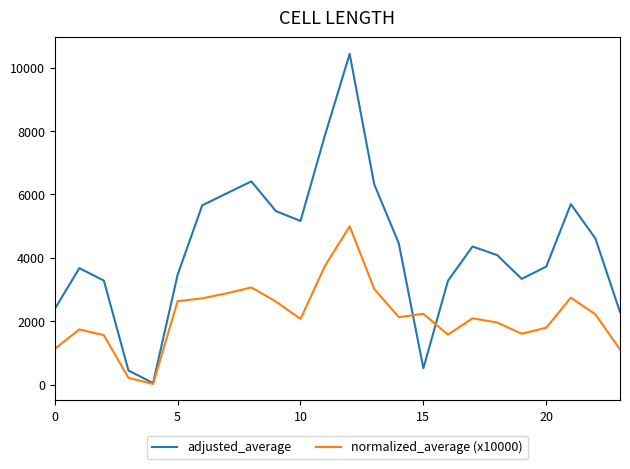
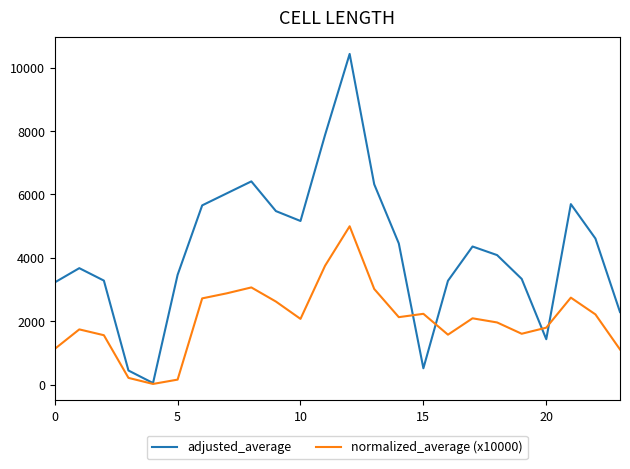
adjusted_average, 0: 2400 -> 3200
normalized_average (x10000), 5: 2600 -> 200
adjusted_average, 20: 3700 -> 1400
